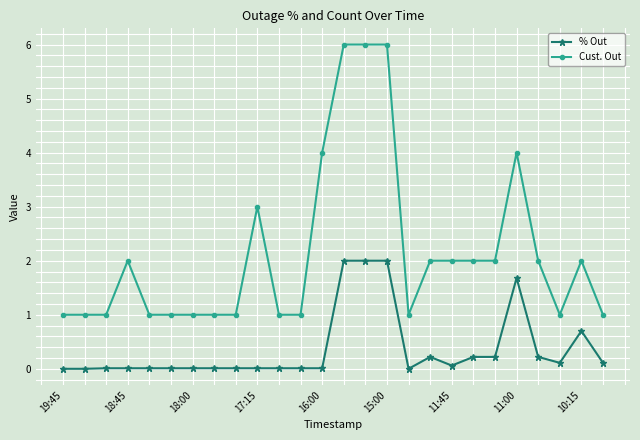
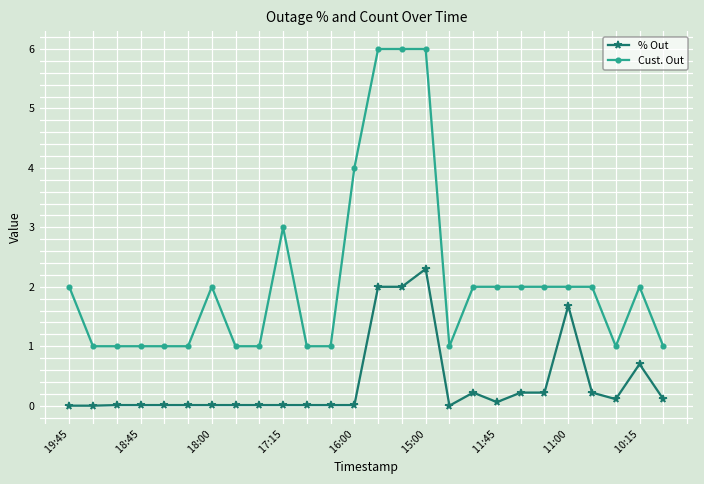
Cust. Out, 19:45: 1 -> 2
Cust. Out, 18:45: 2 -> 1
Cust. Out, 18:00: 1 -> 2
% Out, 15:00: 2.0 -> 2.3
Cust. Out, 11:00: 4 -> 2
